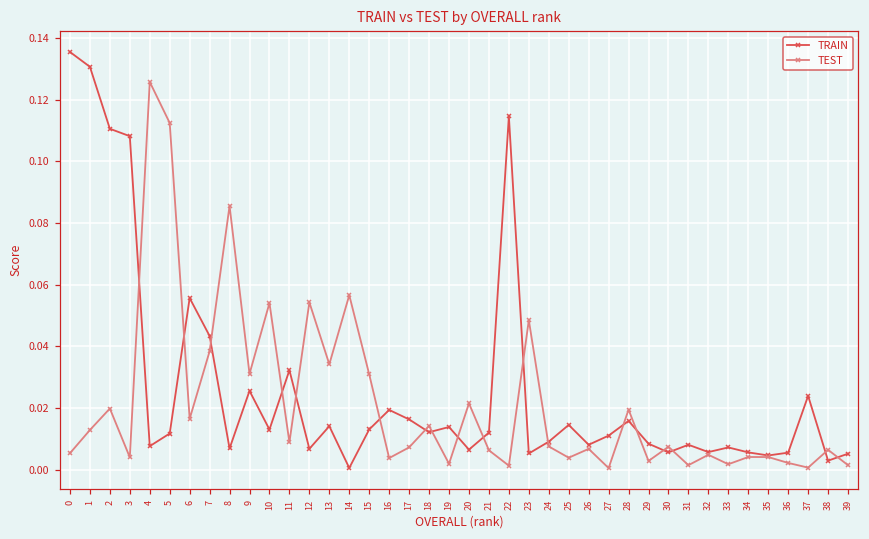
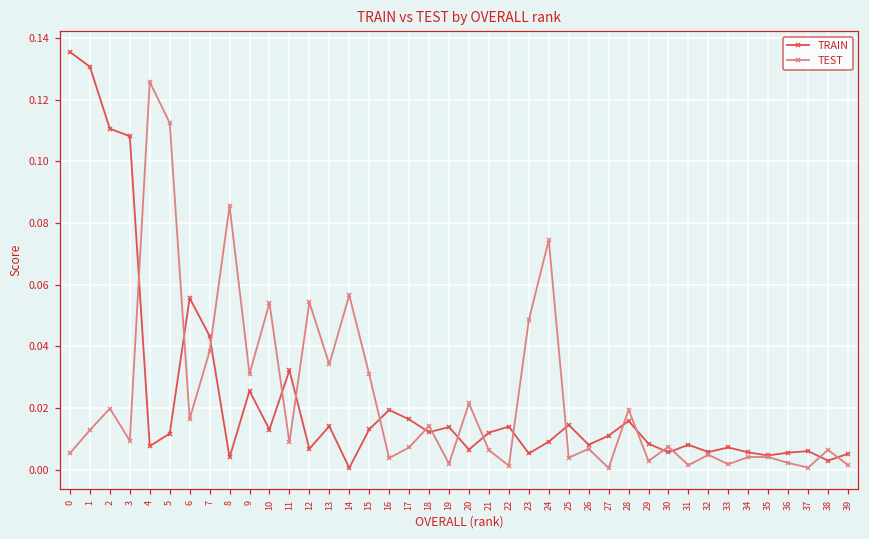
TEST, 3: 0.004 -> 0.009
TRAIN, 8: 0.007 -> 0.004
TRAIN, 22: 0.115 -> 0.014
TEST, 24: 0.008 -> 0.074
TRAIN, 37: 0.024 -> 0.006
